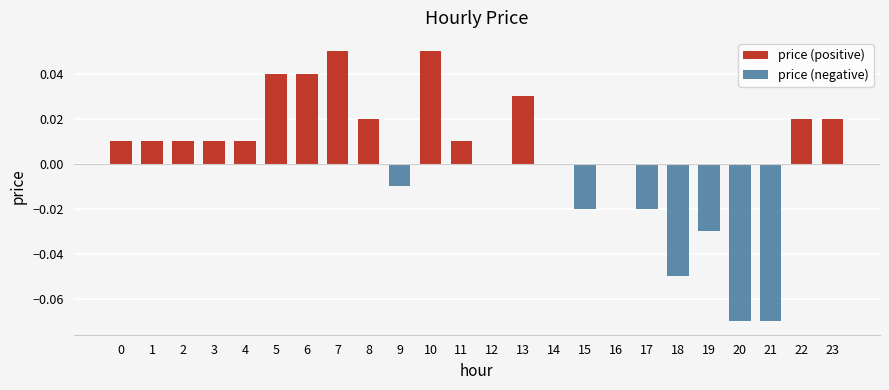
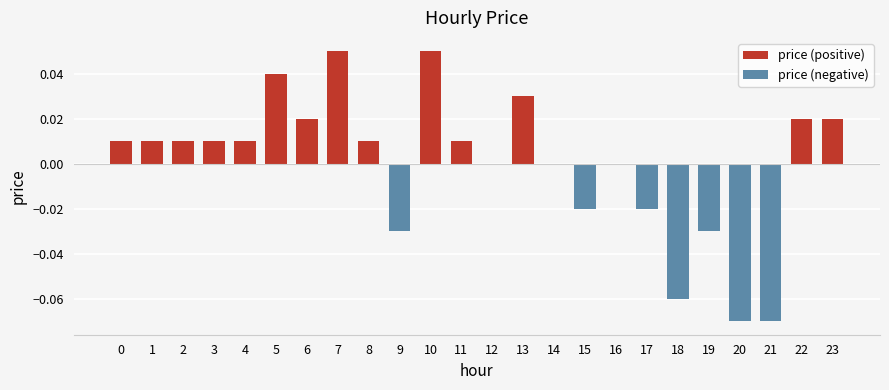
6: 0.04 -> 0.02
8: 0.02 -> 0.01
9: -0.01 -> -0.03
18: -0.05 -> -0.06
